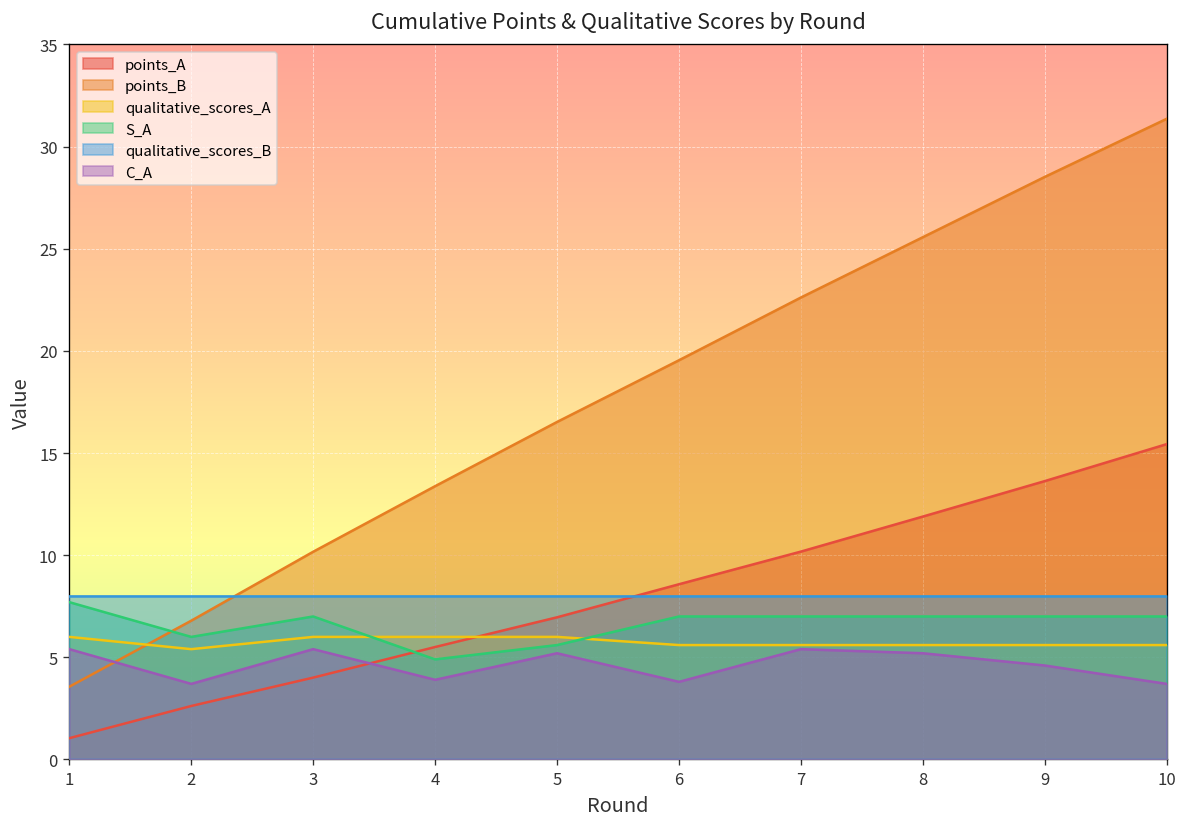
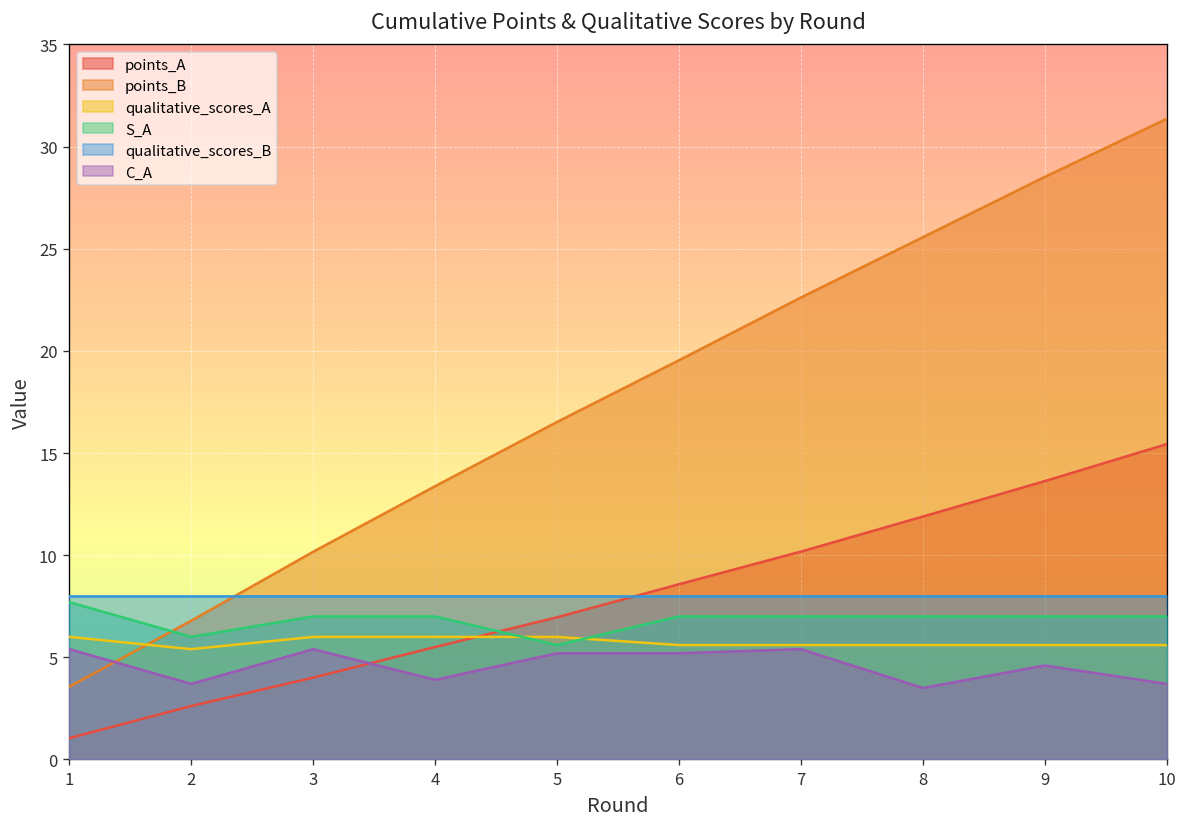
S_A, 4: 4.9 -> 7.0
C_A, 6: 3.8 -> 5.2
C_A, 8: 5.2 -> 3.5
